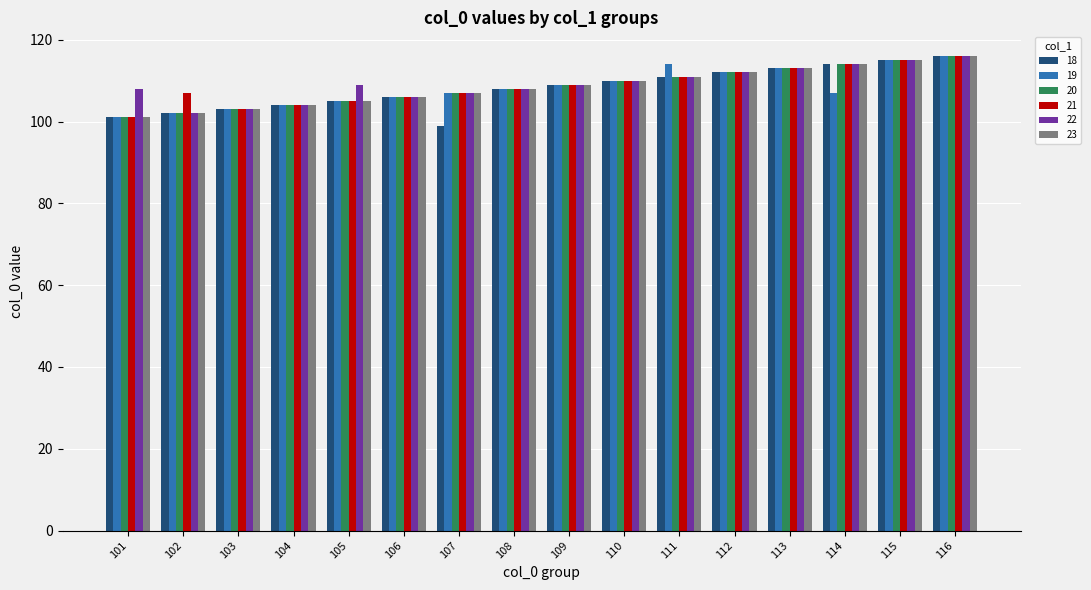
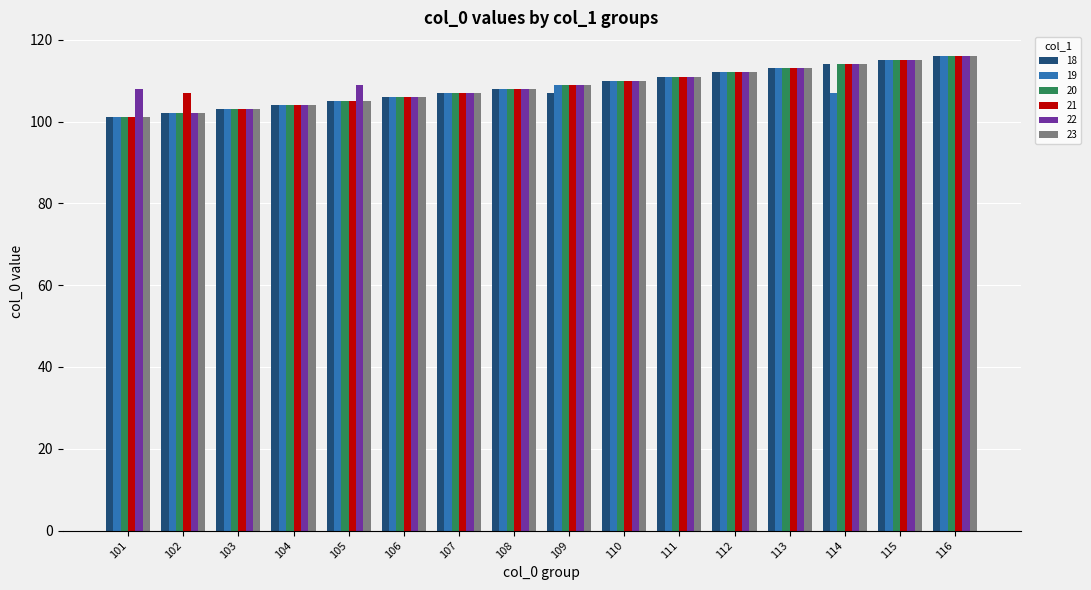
18, 107: 99 -> 107
18, 109: 109 -> 107
19, 111: 114 -> 111
